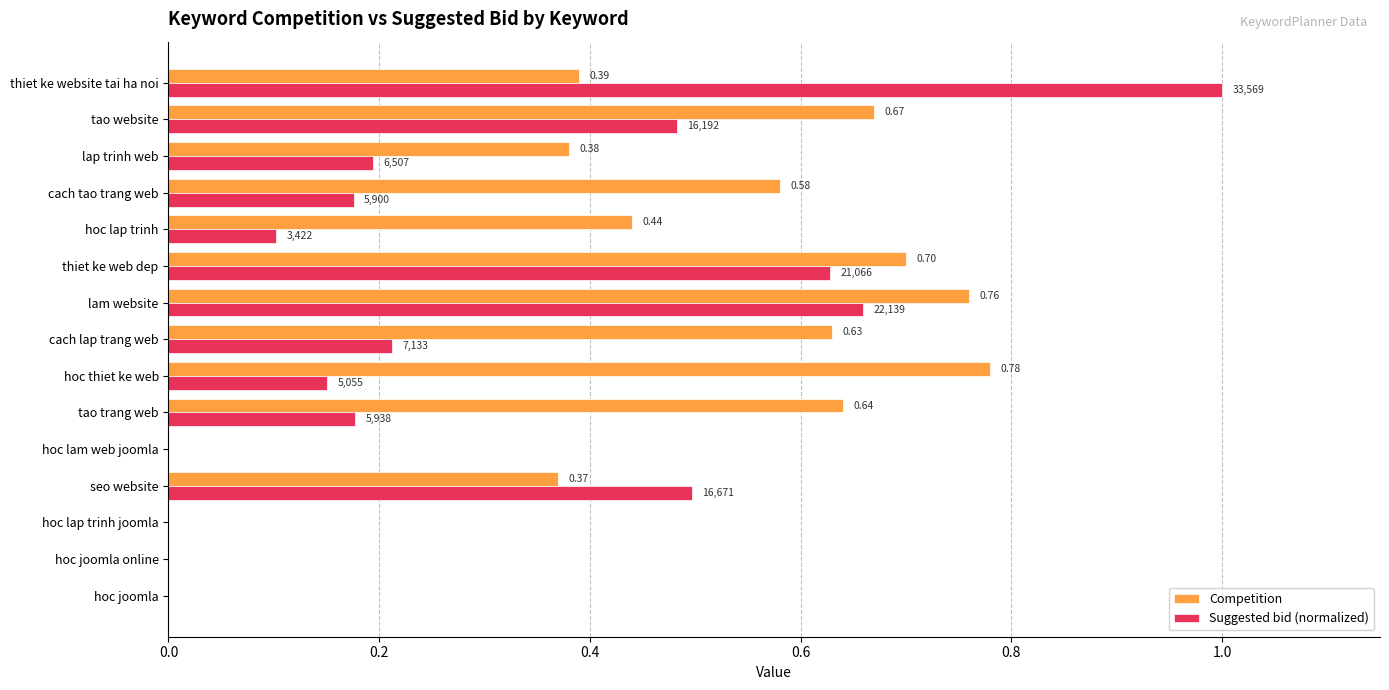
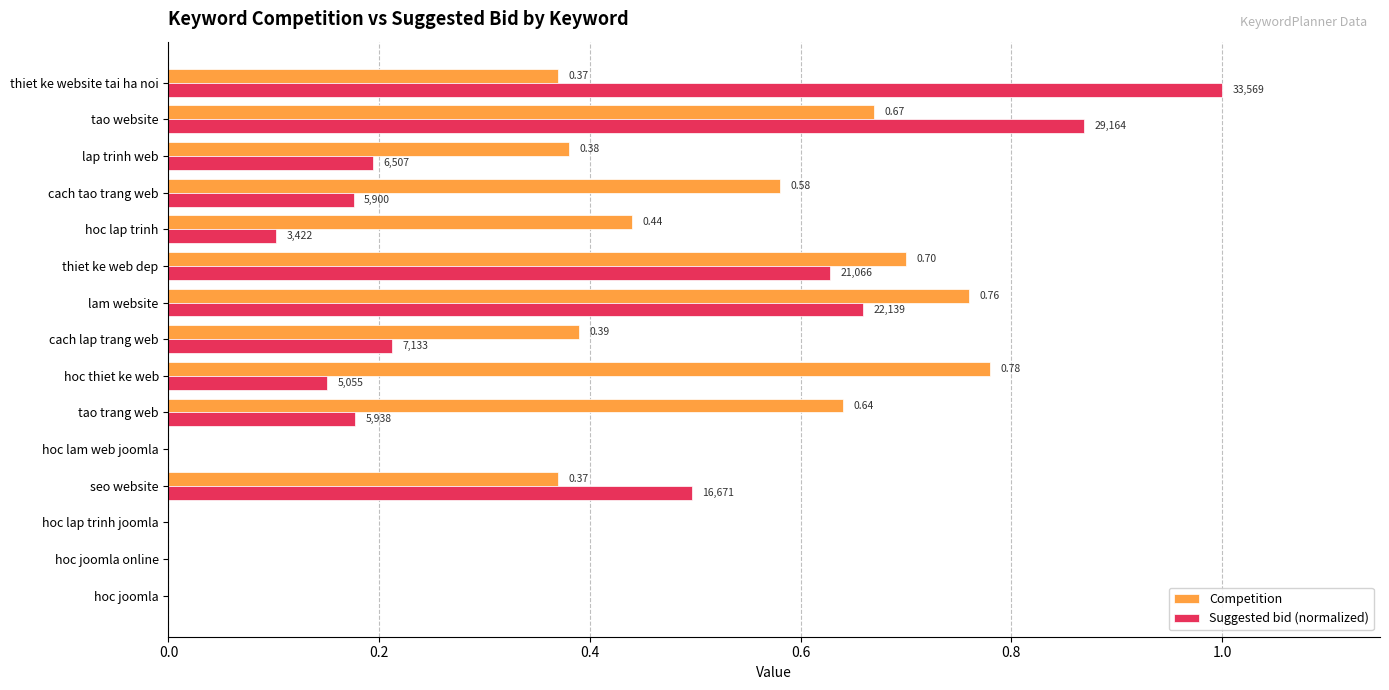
Competition, thiet ke website tai ha noi: 0.39 -> 0.37
Suggested bid (normalized), tao website: 16,192 -> 29,164
Competition, cach lap trang web: 0.63 -> 0.39
